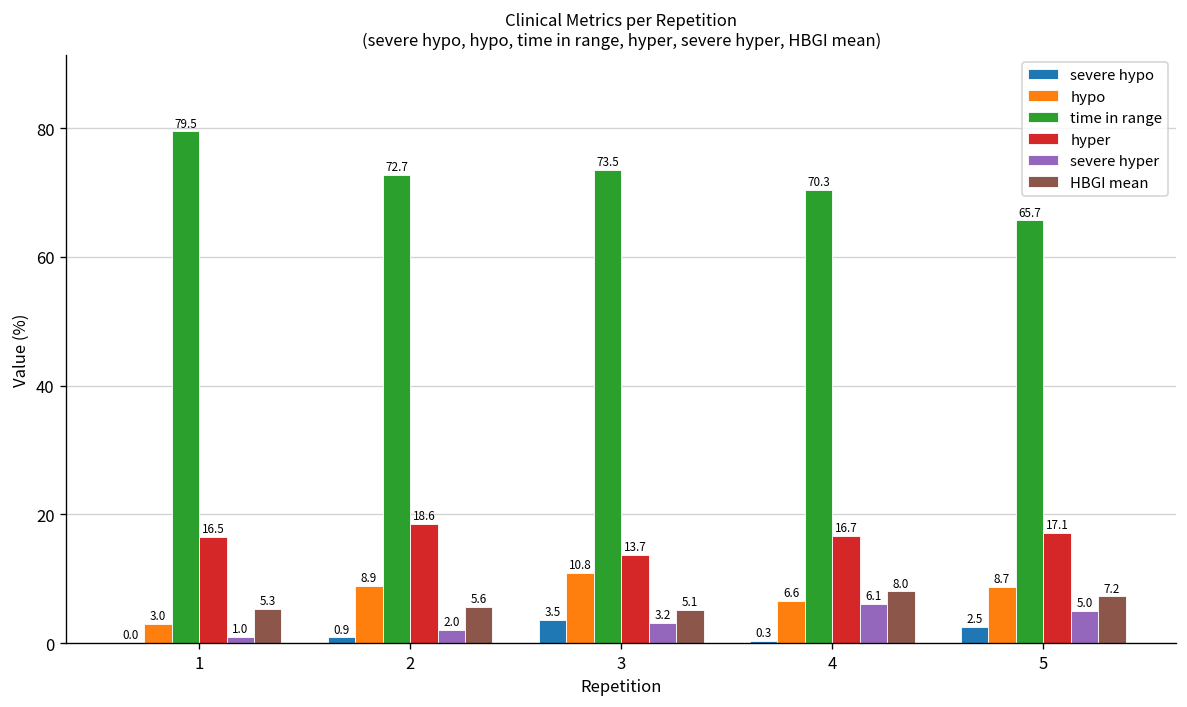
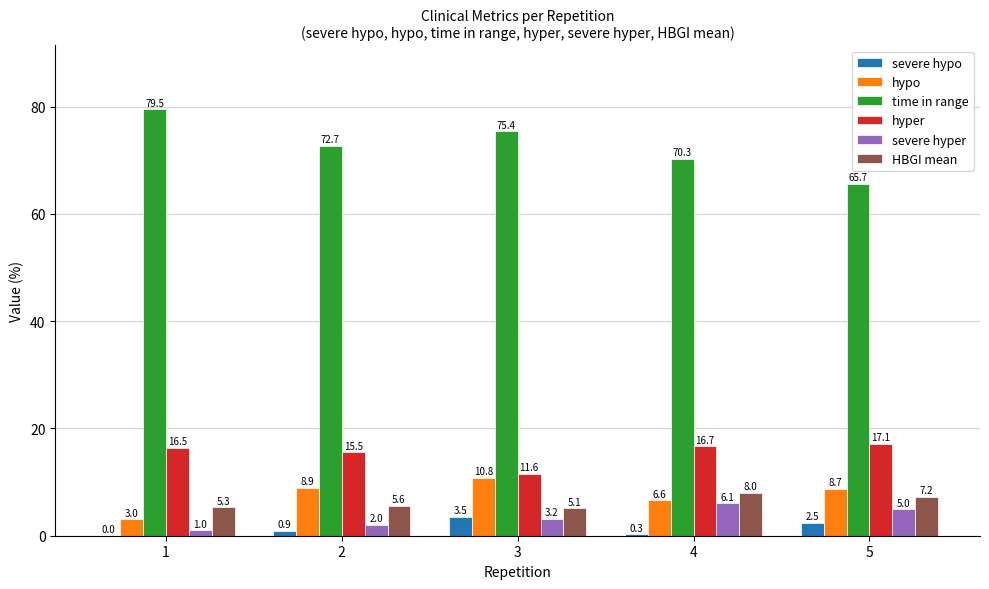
hyper, 2: 18.6 -> 15.5
time in range, 3: 73.5 -> 75.4
hyper, 3: 13.7 -> 11.6
